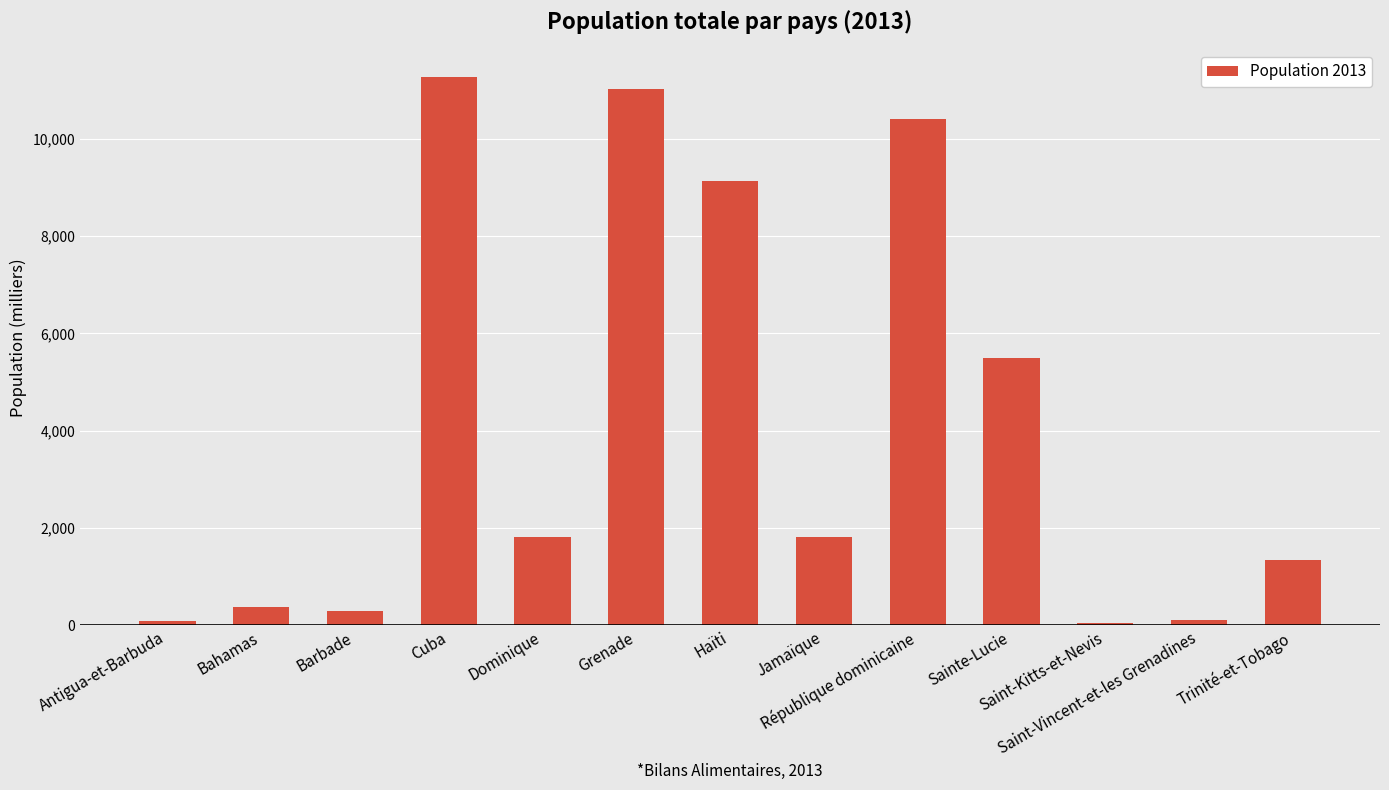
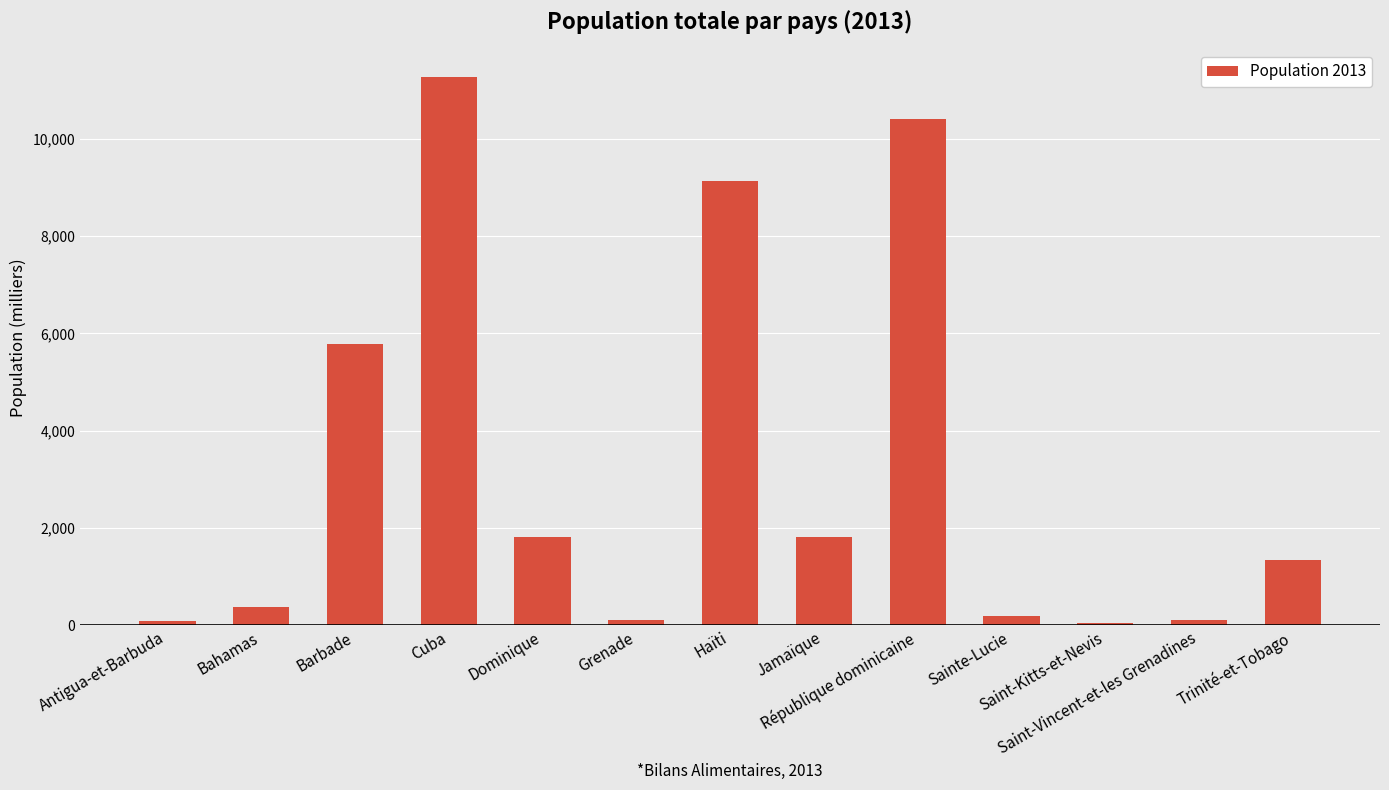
Barbade: 300 -> 5,800
Grenade: 11,000 -> 100
Sainte-Lucie: 5,500 -> 200
